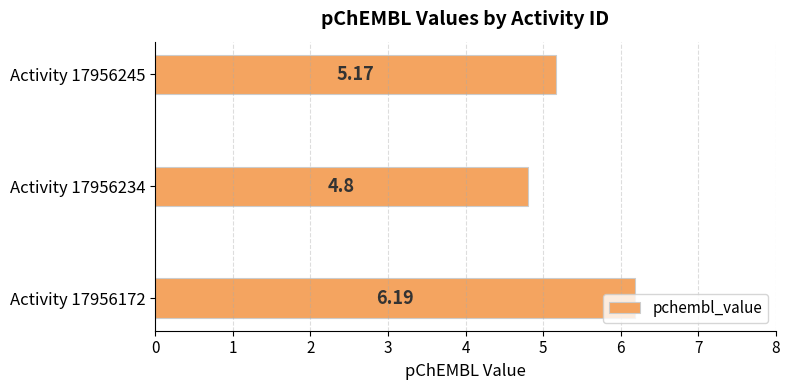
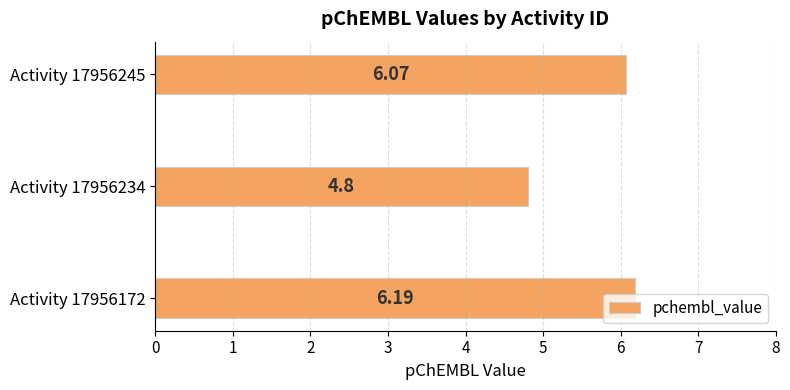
Activity 17956245: 5.17 -> 6.07
